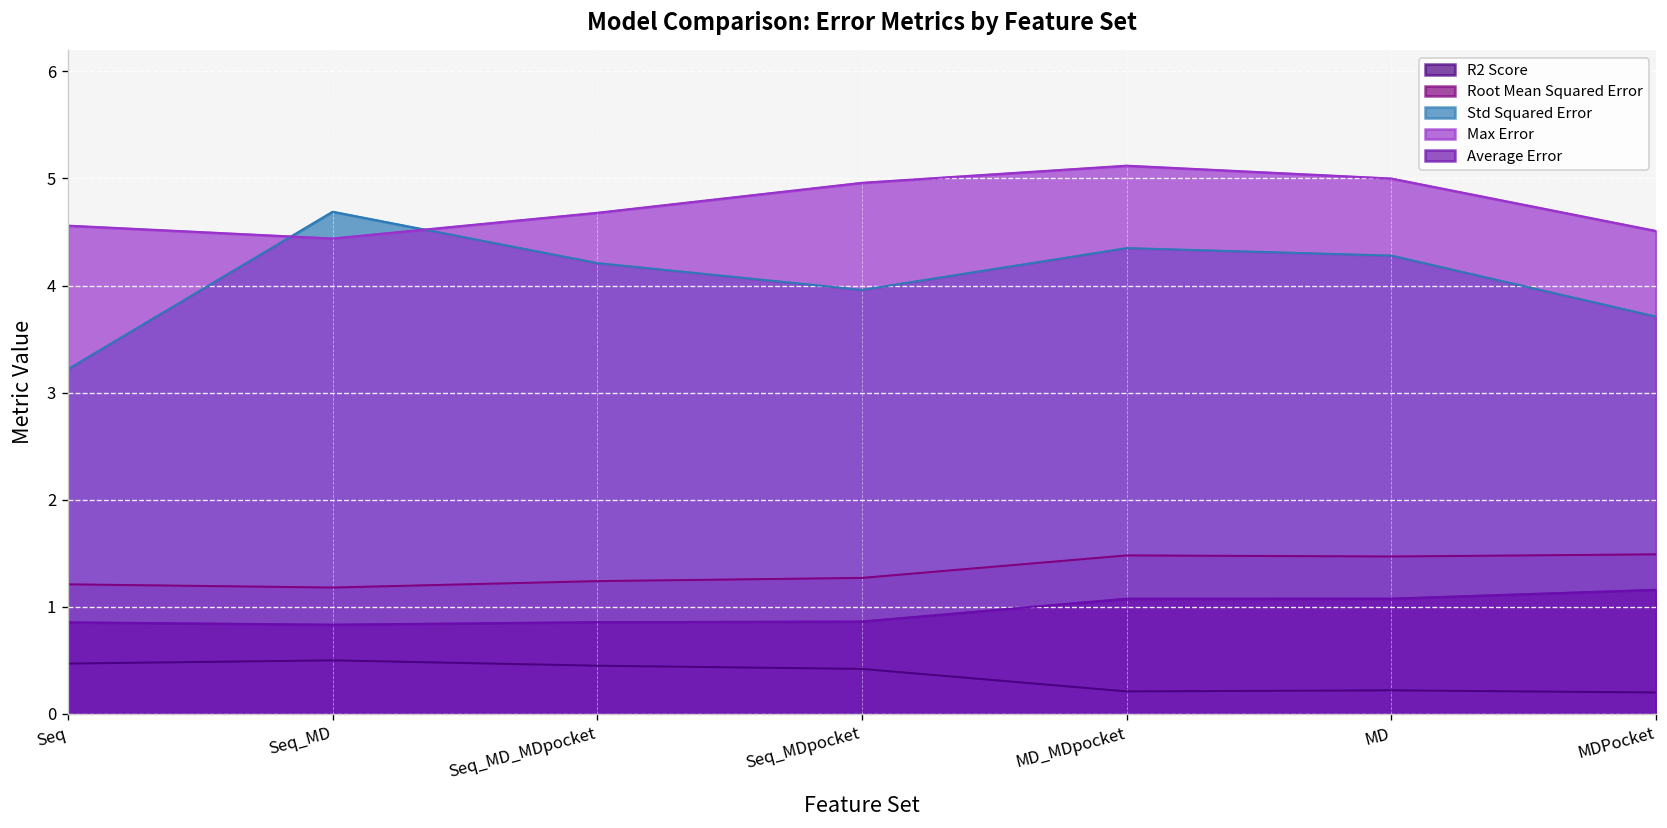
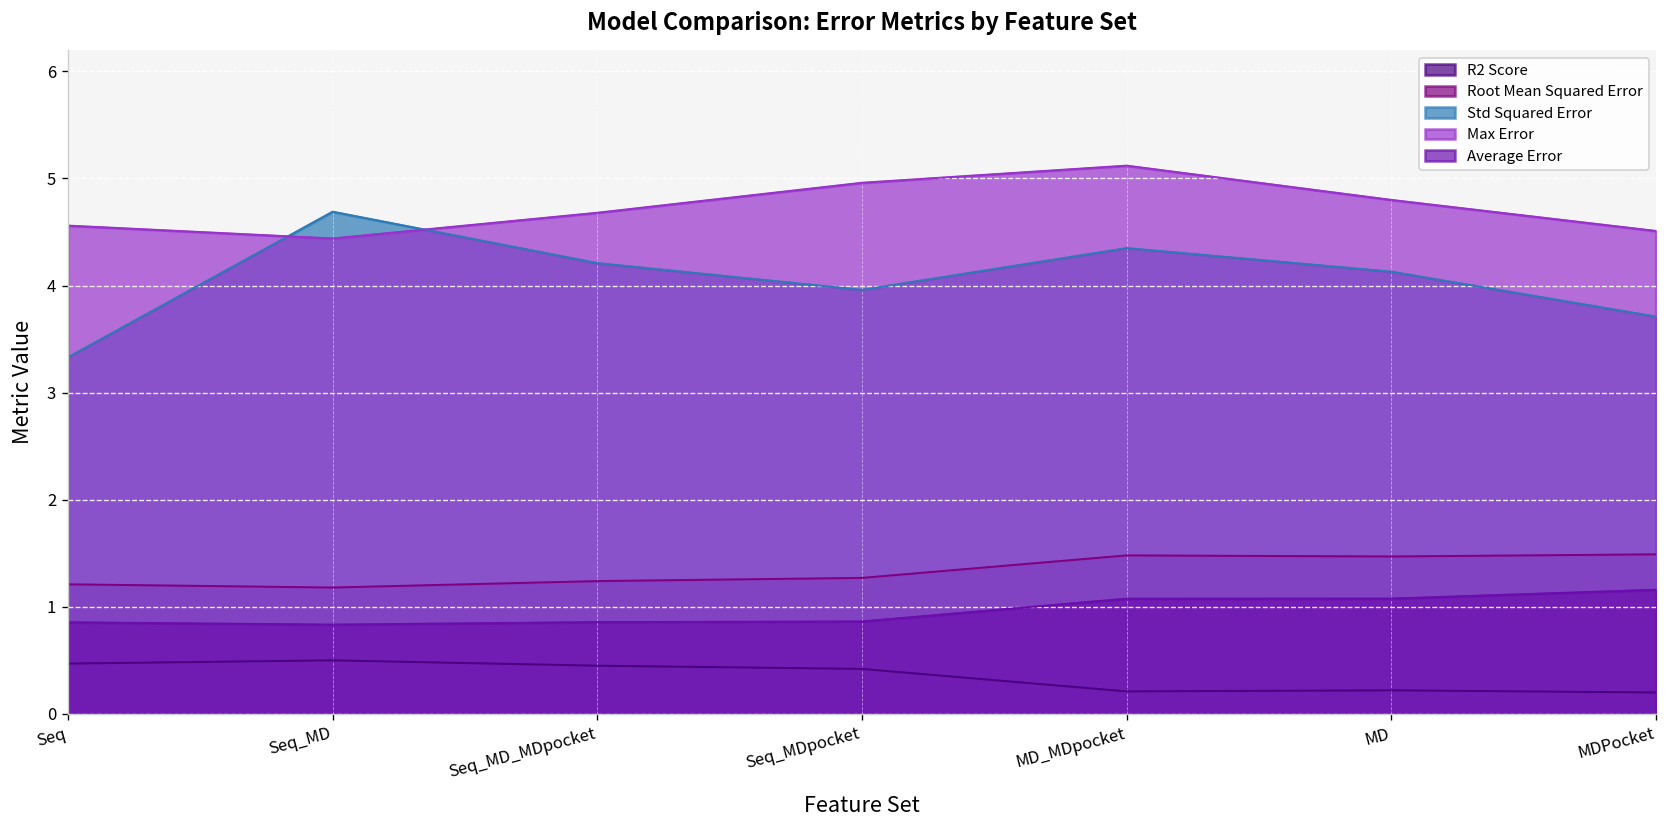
Std Squared Error, Seq: 3.2 -> 3.3
Std Squared Error, MD: 4.3 -> 4.1
Max Error, MD: 5.0 -> 4.8
